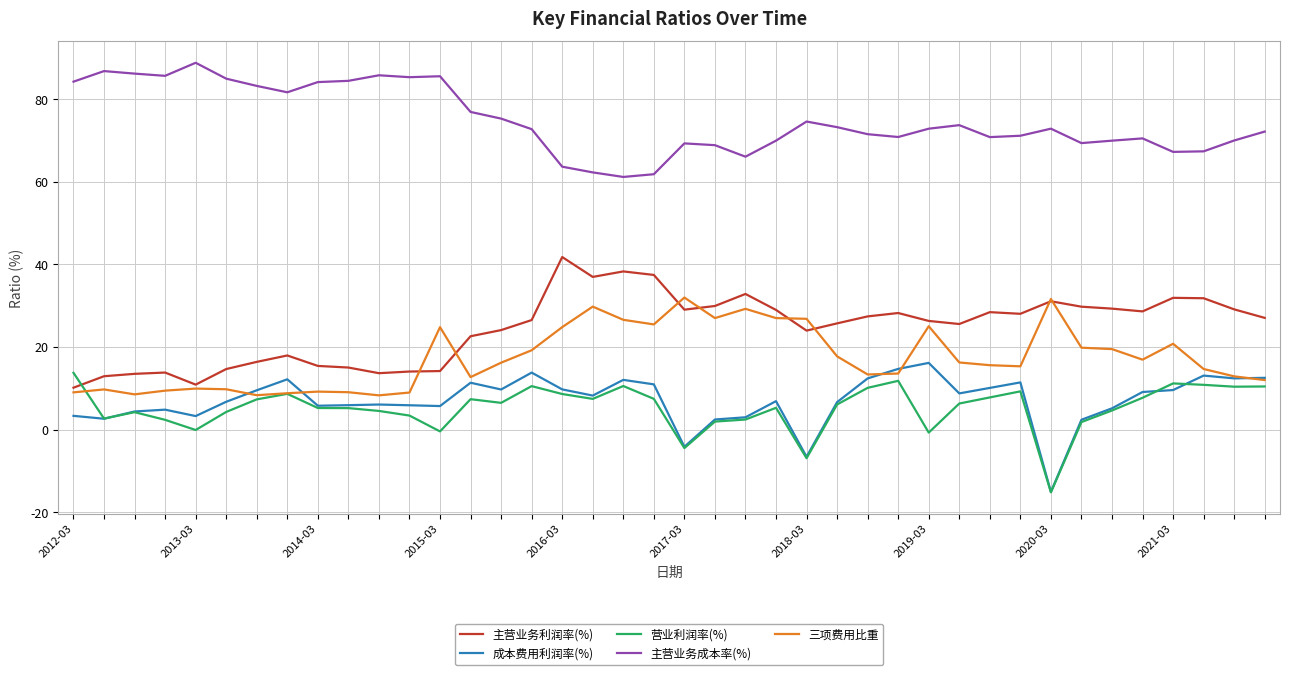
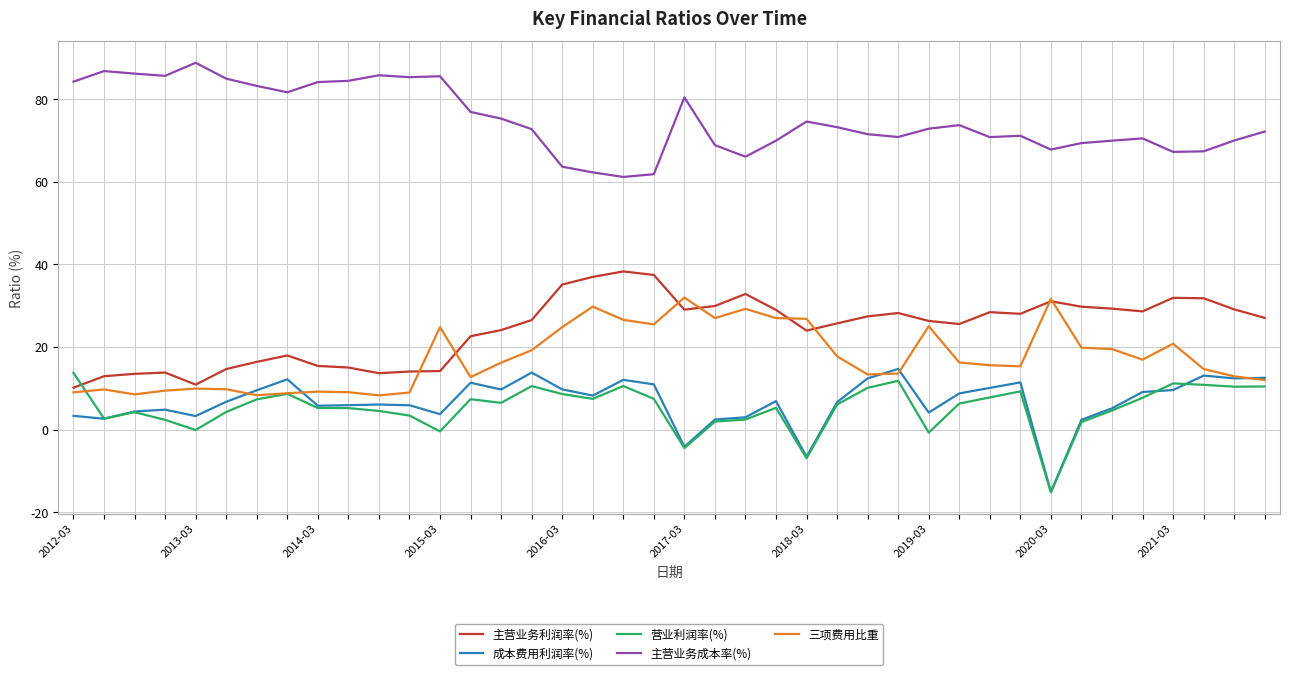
成本费用利润率(%), 2015-03: 6 -> 4
主营业务利润率(%), 2016-03: 42 -> 35
主营业务成本率(%), 2017-03: 69 -> 80
成本费用利润率(%), 2019-03: 16 -> 4
主营业务成本率(%), 2020-03: 73 -> 68
